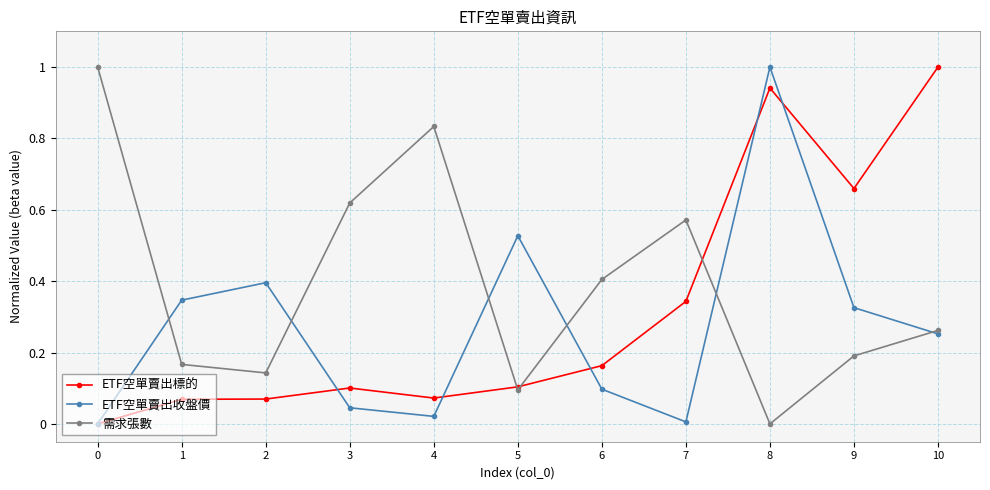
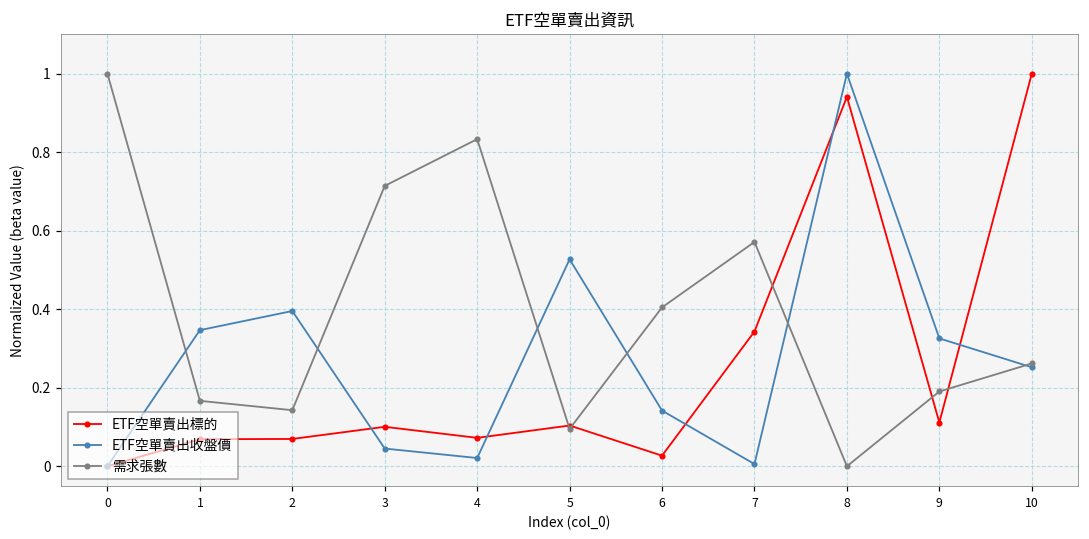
需求張數, 3: 0.62 -> 0.71
ETF空單賣出標的, 6: 0.16 -> 0.03
ETF空單賣出收盤價, 6: 0.10 -> 0.14
ETF空單賣出標的, 9: 0.66 -> 0.11
